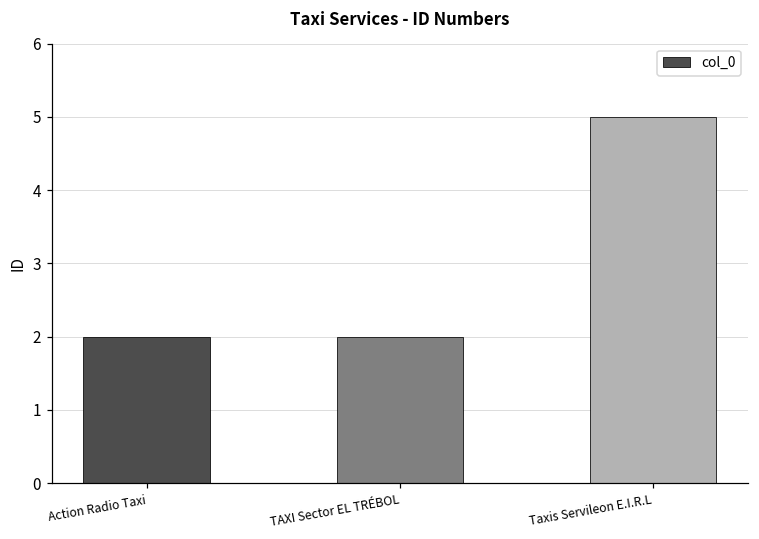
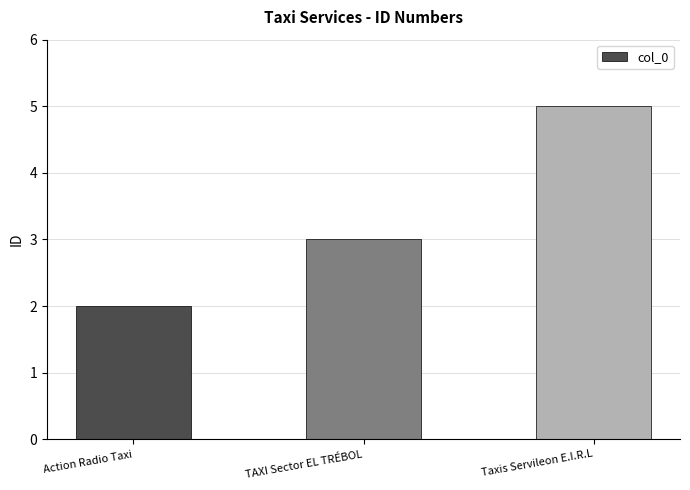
TAXI Sector EL TRÉBOL: 2 -> 3
